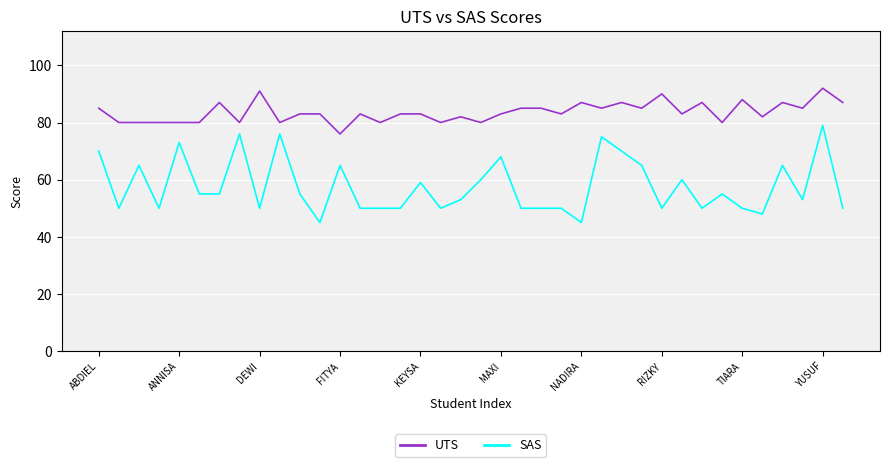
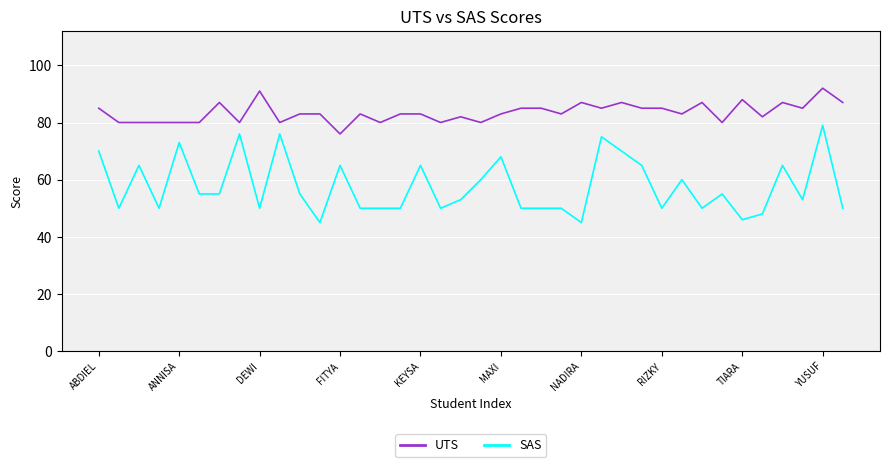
SAS, KEYSA: 59 -> 65
UTS, RIZKY: 90 -> 85
SAS, TIARA: 50 -> 46
